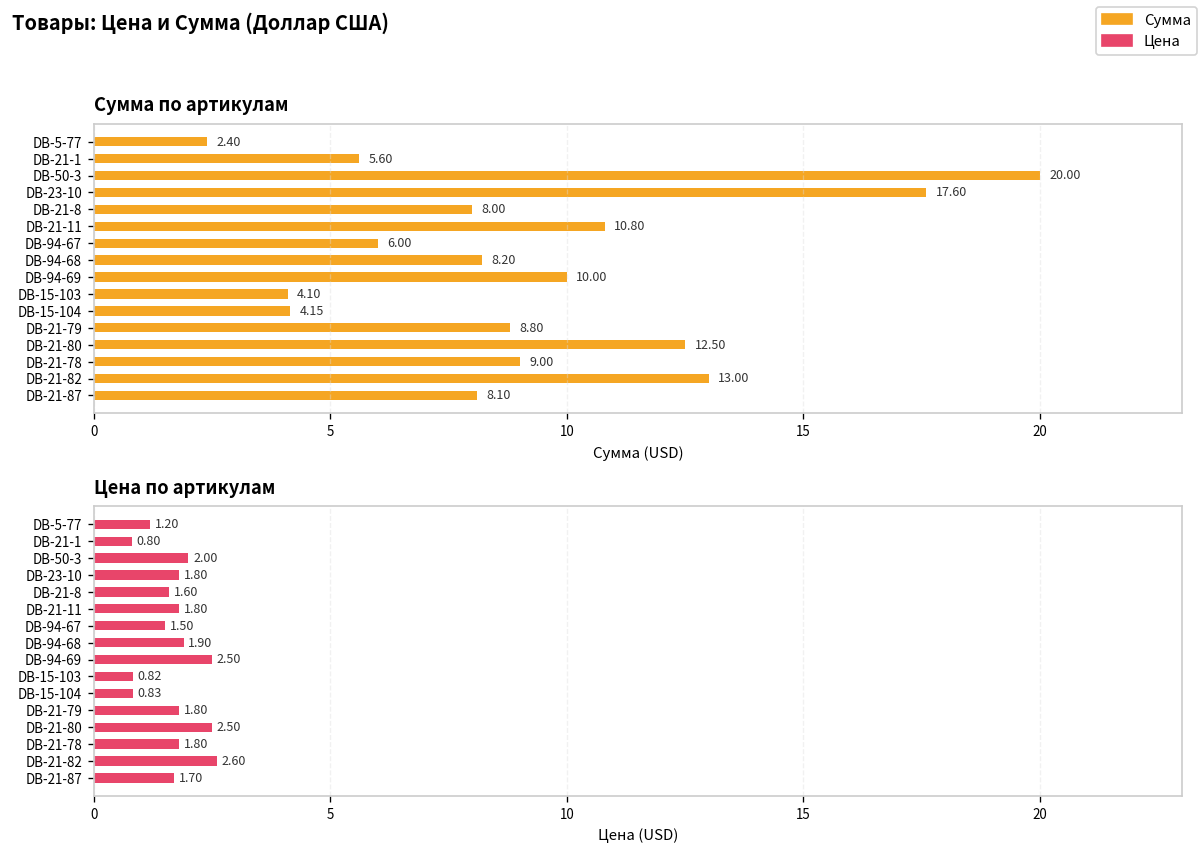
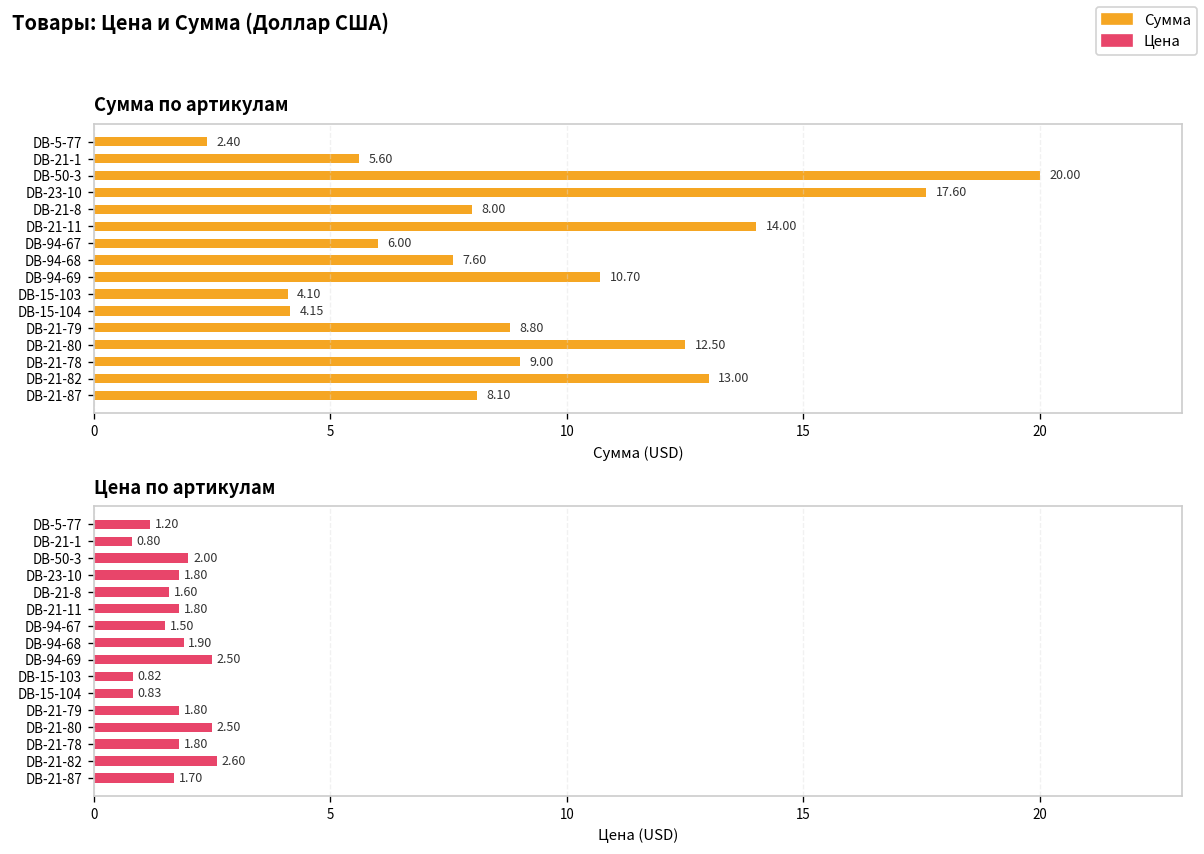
Сумма по артикулам, DB-21-11: 10.80 -> 14.00
Сумма по артикулам, DB-94-68: 8.20 -> 7.60
Сумма по артикулам, DB-94-69: 10.00 -> 10.70
